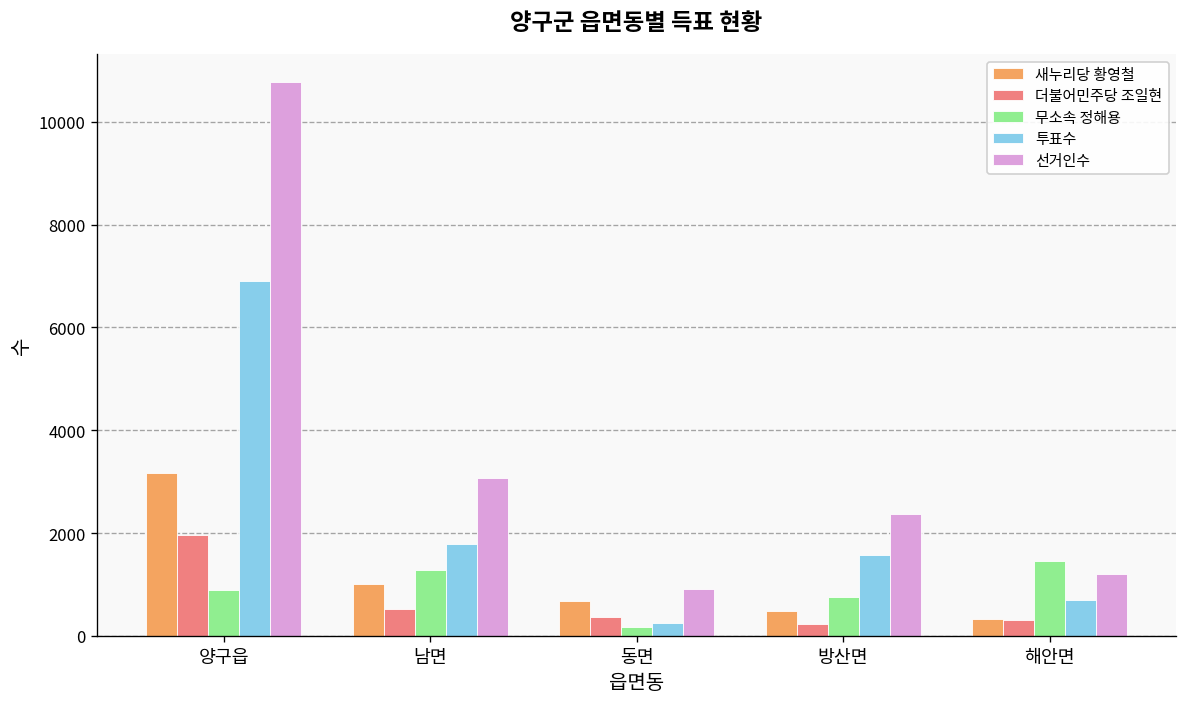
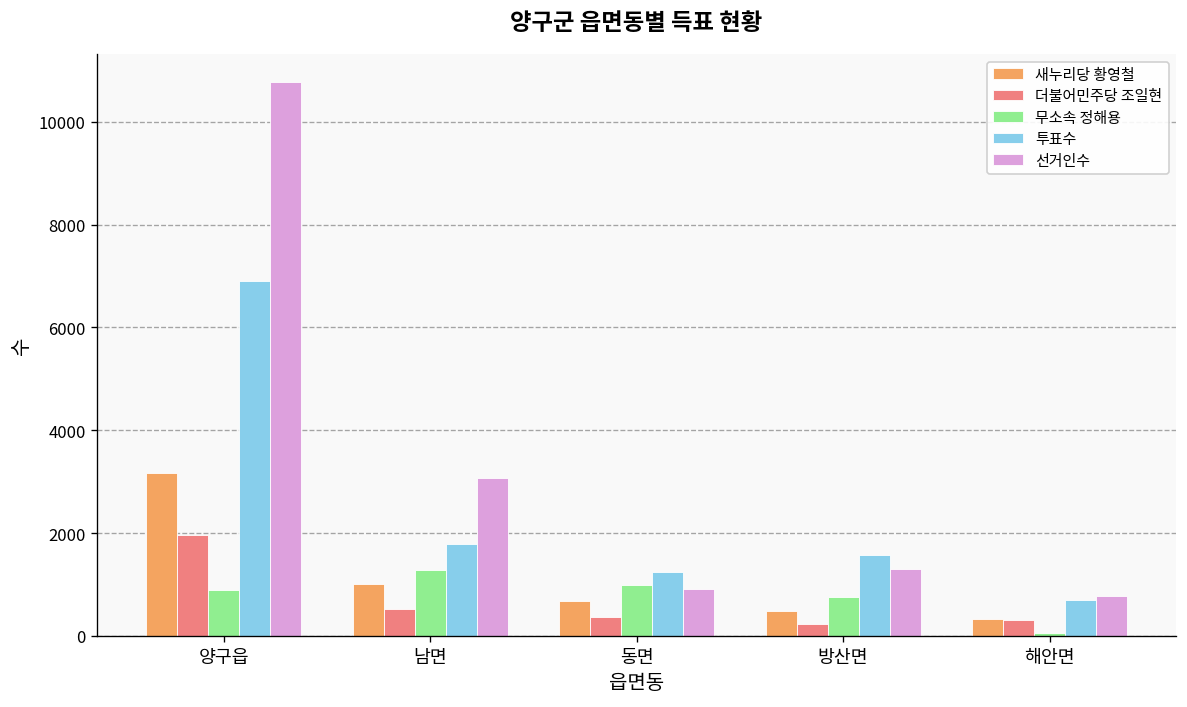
무소속 정해용, 동면: 200 -> 1000
투표수, 동면: 300 -> 1200
선거인수, 방산면: 2400 -> 1300
무소속 정해용, 해안면: 1500 -> 100
선거인수, 해안면: 1200 -> 800
